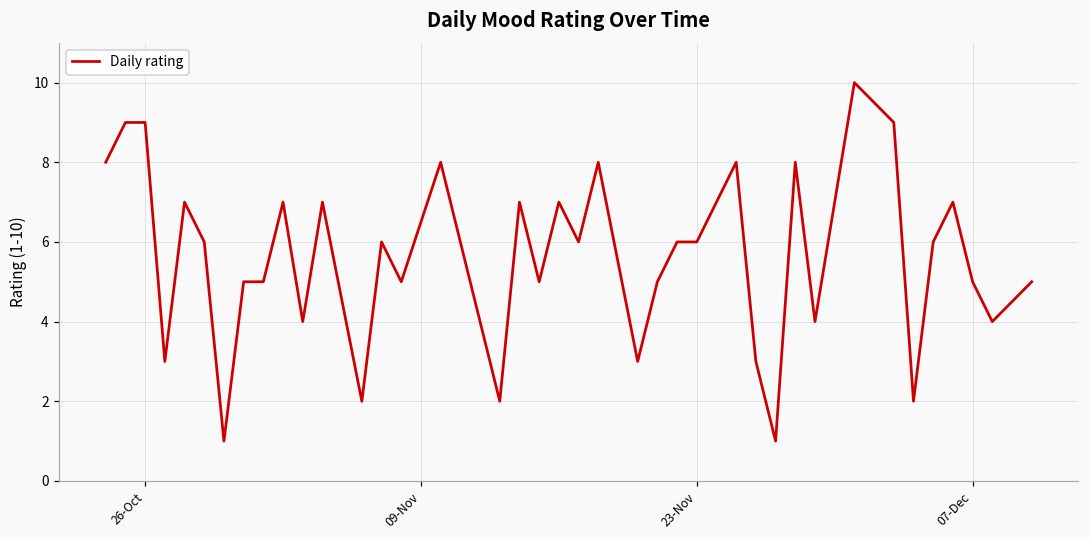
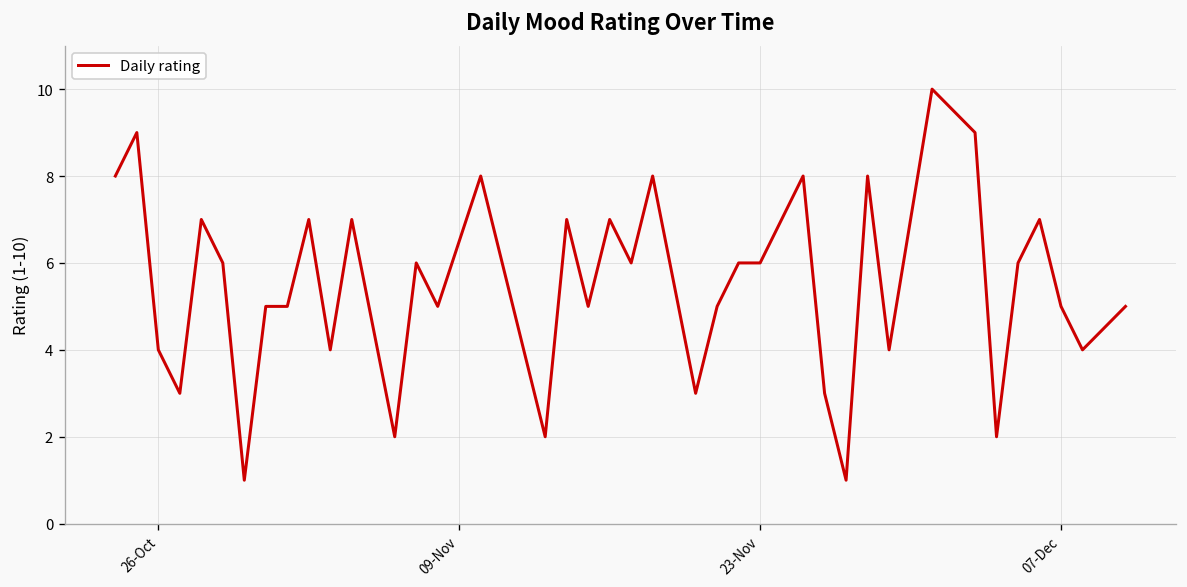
26-Oct: 9 -> 4
